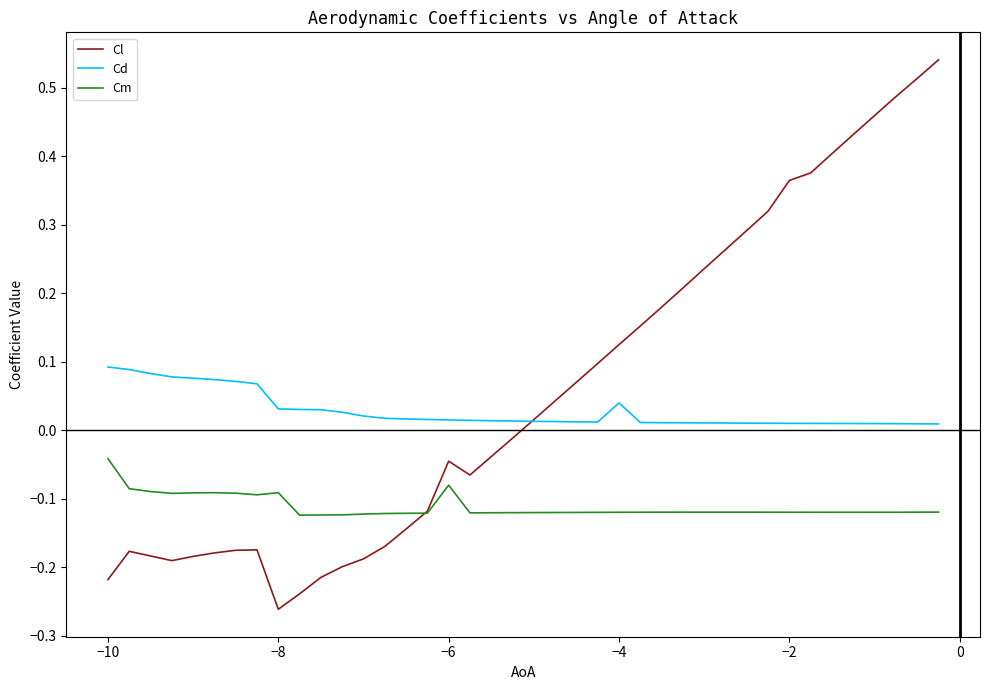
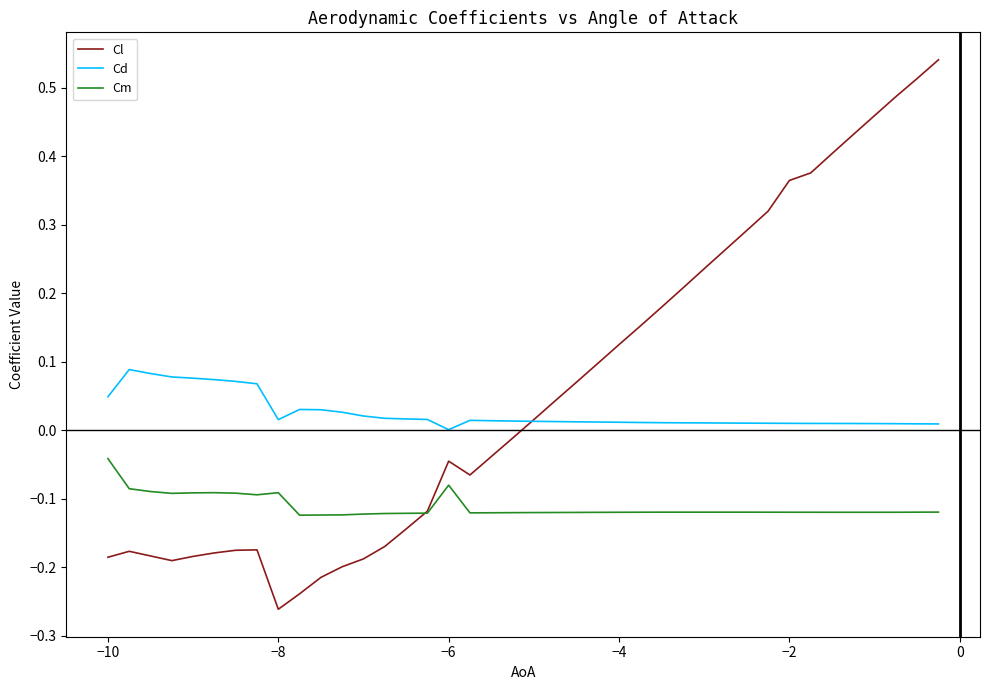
Cl, −10: -0.22 -> -0.19
Cd, −10: 0.09 -> 0.05
Cd, −8: 0.03 -> 0.02
Cd, −6: 0.01 -> 0.00
Cd, −4: 0.04 -> 0.01
